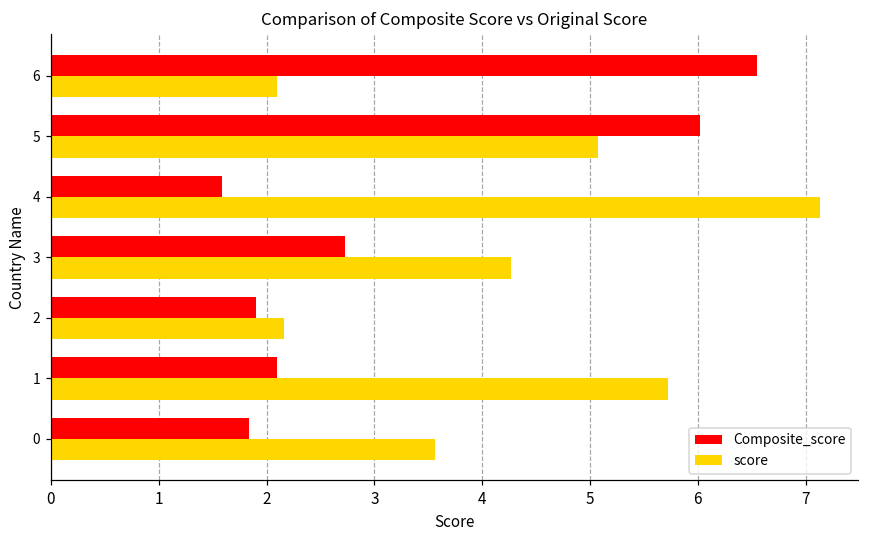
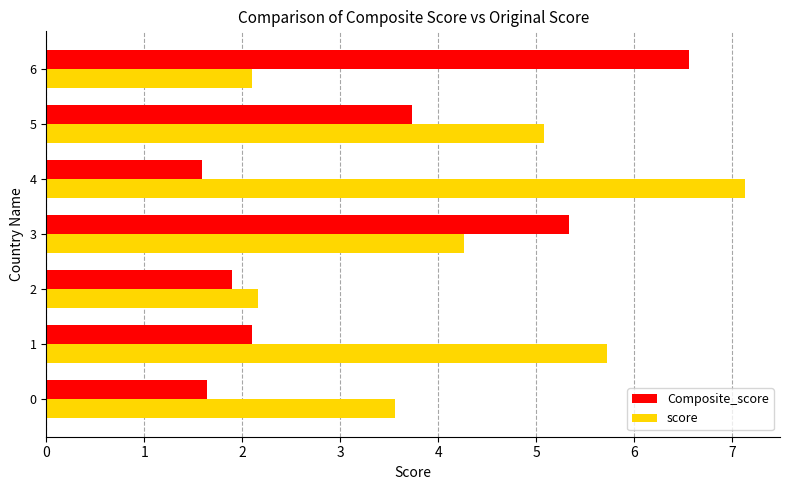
Composite_score, 5: 6.0 -> 3.7
Composite_score, 3: 2.7 -> 5.3
Composite_score, 0: 1.8 -> 1.6
